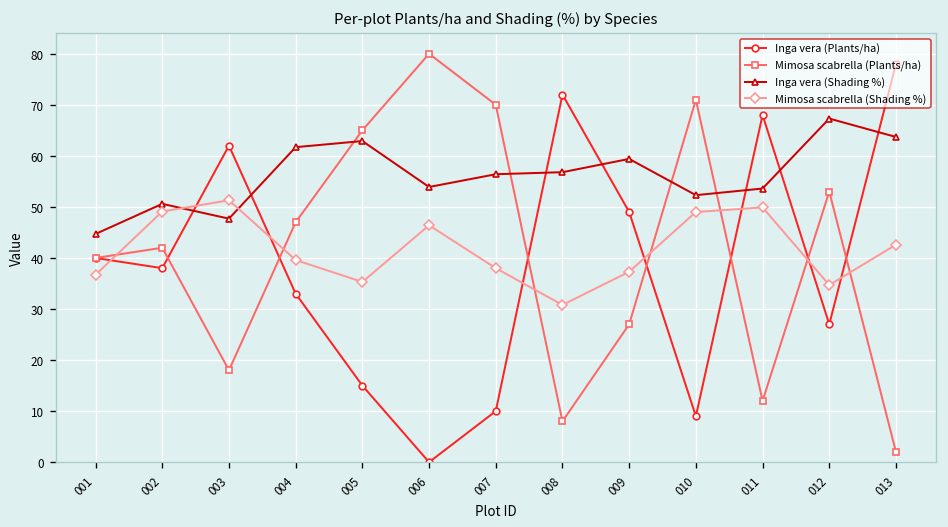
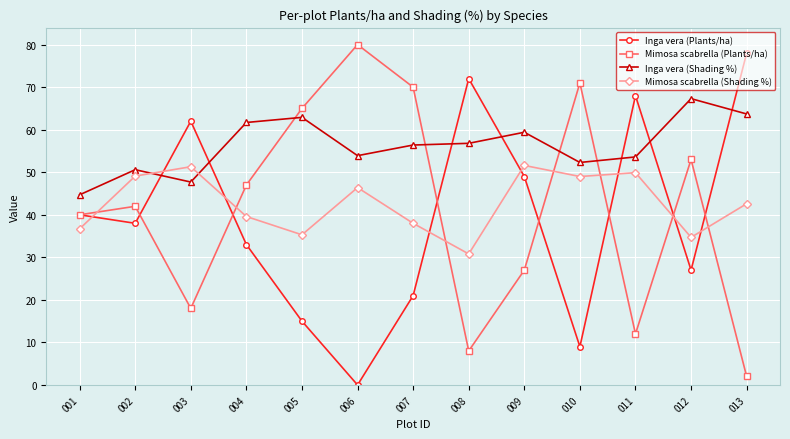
Inga vera (Plants/ha), 007: 10 -> 21
Mimosa scabrella (Shading %), 009: 37 -> 52
